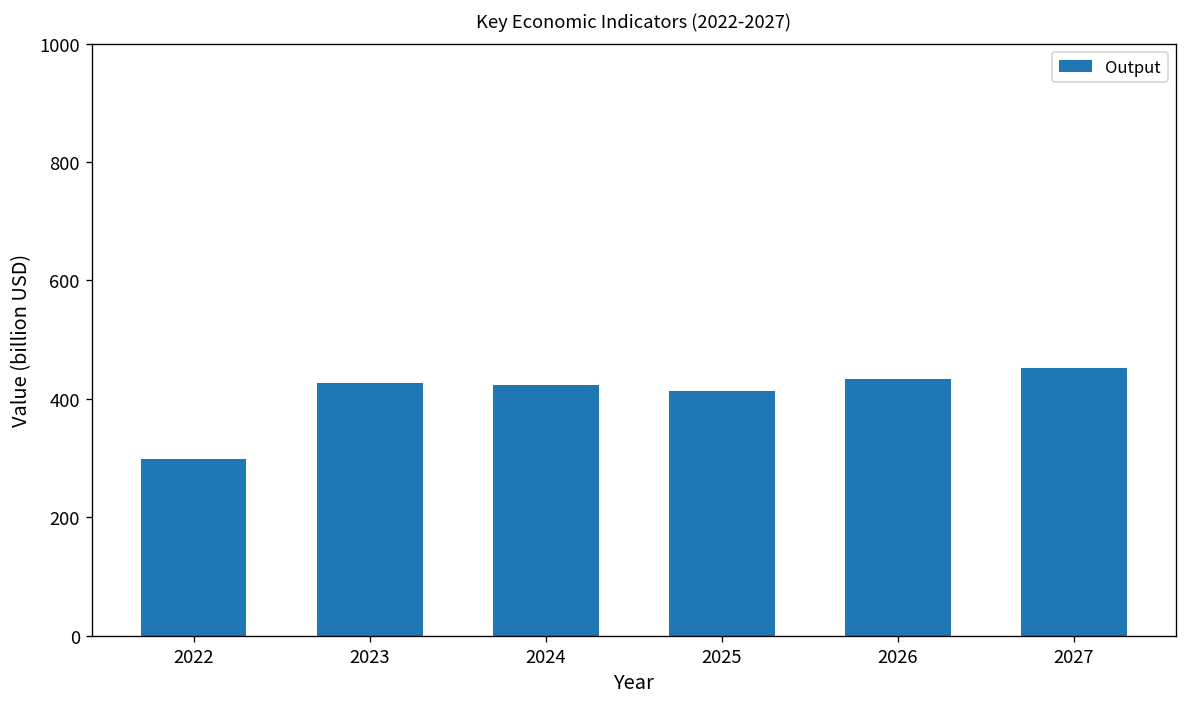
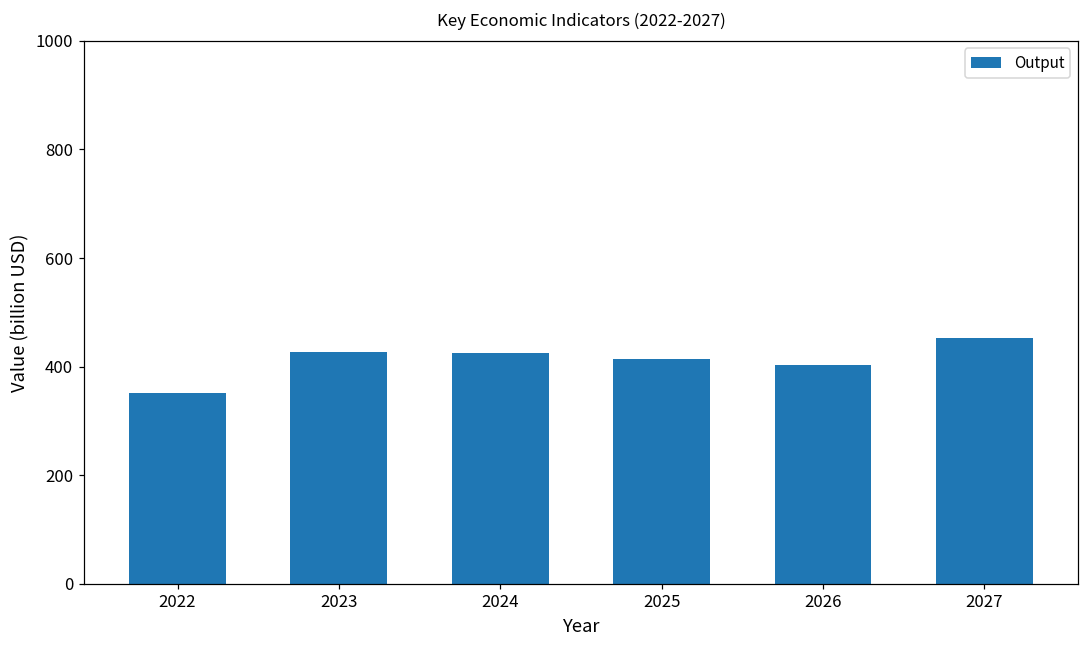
2022: 300 -> 350
2026: 430 -> 400
